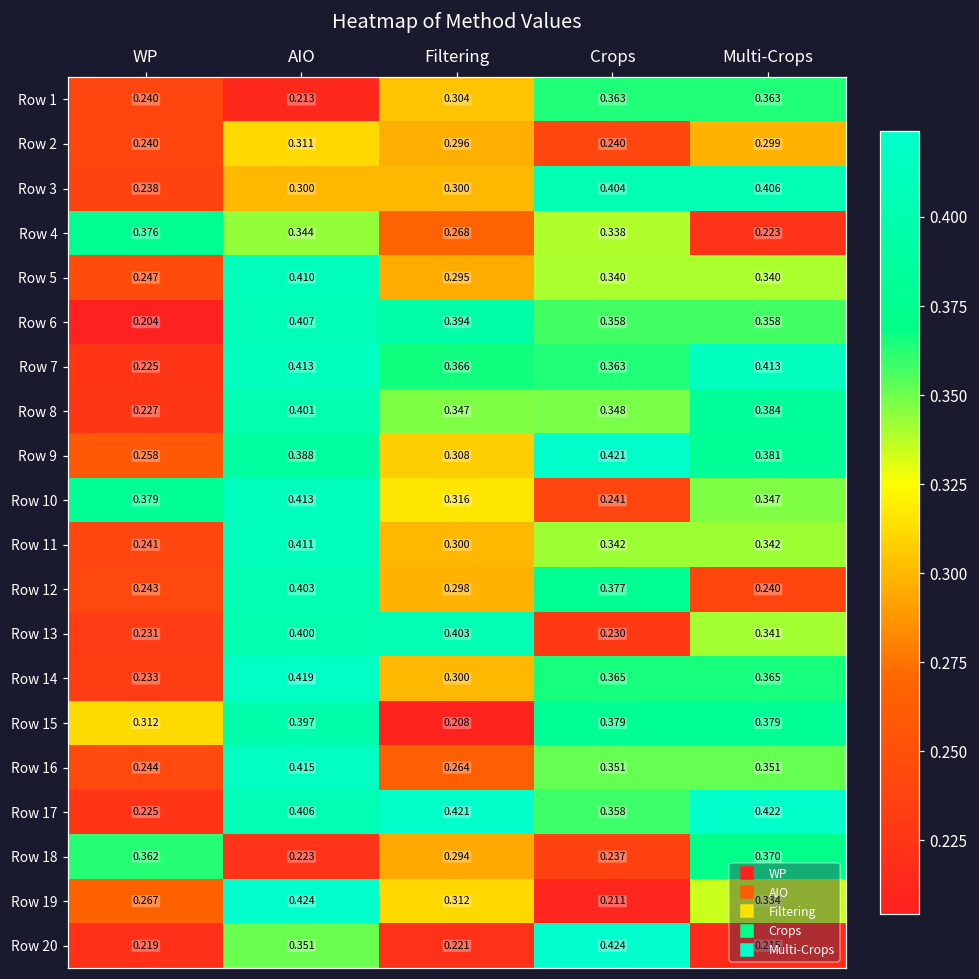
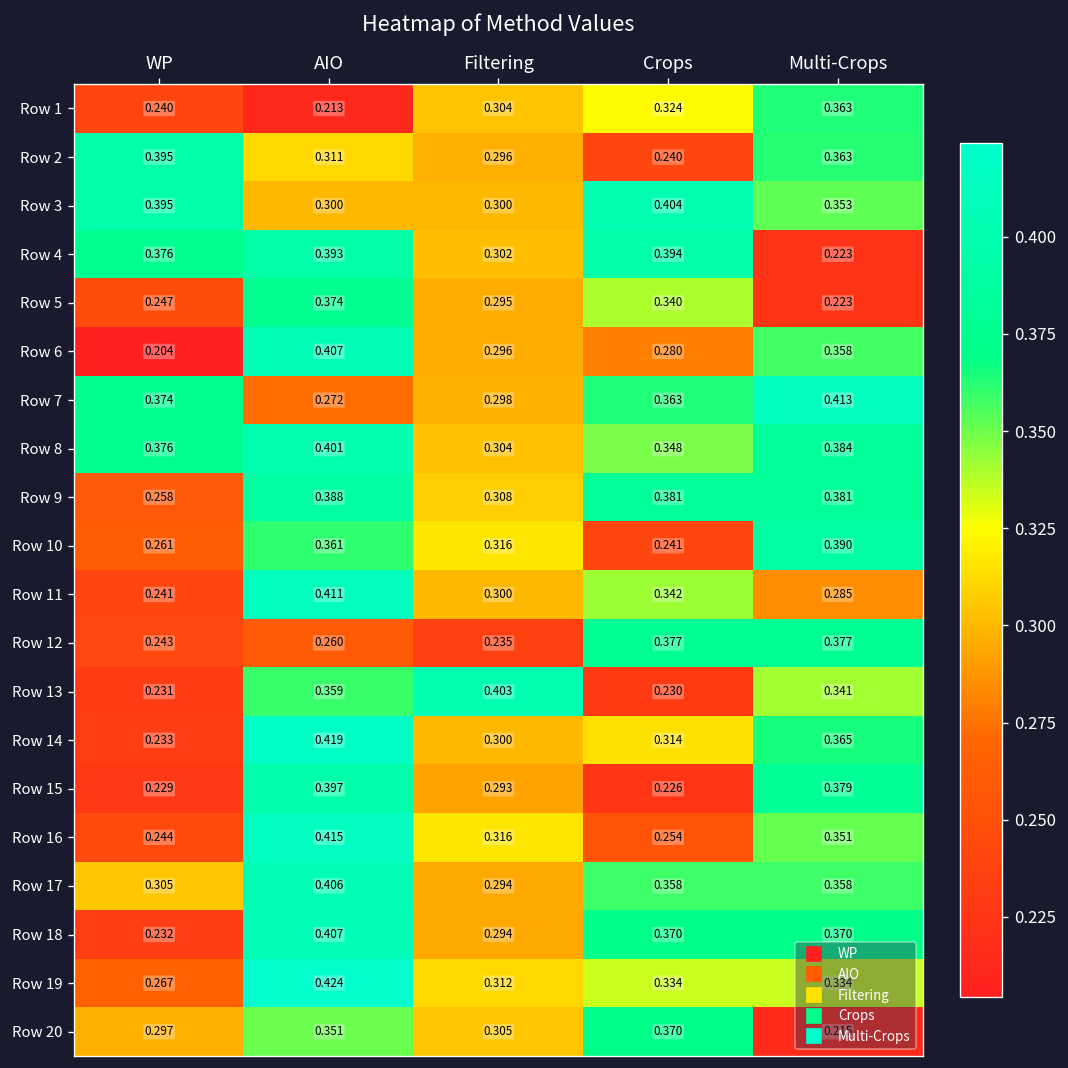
Row 1, Crops: 0.363 -> 0.324
Row 2, WP: 0.240 -> 0.395
Row 2, Multi-Crops: 0.299 -> 0.363
Row 3, WP: 0.238 -> 0.395
Row 3, Multi-Crops: 0.406 -> 0.353
Row 4, AIO: 0.344 -> 0.393
Row 4, Filtering: 0.268 -> 0.302
Row 4, Crops: 0.338 -> 0.394
Row 5, AIO: 0.410 -> 0.374
Row 5, Multi-Crops: 0.340 -> 0.223
Row 6, Filtering: 0.394 -> 0.296
Row 6, Crops: 0.358 -> 0.280
Row 7, WP: 0.225 -> 0.374
Row 7, AIO: 0.413 -> 0.272
Row 7, Filtering: 0.366 -> 0.298
Row 8, WP: 0.227 -> 0.376
Row 8, Filtering: 0.347 -> 0.304
Row 9, Crops: 0.421 -> 0.381
Row 10, WP: 0.379 -> 0.261
Row 10, AIO: 0.413 -> 0.361
Row 10, Multi-Crops: 0.347 -> 0.390
Row 11, Multi-Crops: 0.342 -> 0.285
Row 12, AIO: 0.403 -> 0.260
Row 12, Filtering: 0.298 -> 0.235
Row 12, Multi-Crops: 0.240 -> 0.377
Row 13, AIO: 0.400 -> 0.359
Row 14, Crops: 0.365 -> 0.314
Row 15, WP: 0.312 -> 0.229
Row 15, Filtering: 0.208 -> 0.293
Row 15, Crops: 0.379 -> 0.226
Row 16, Filtering: 0.264 -> 0.316
Row 16, Crops: 0.351 -> 0.254
Row 17, WP: 0.225 -> 0.305
Row 17, Filtering: 0.421 -> 0.294
Row 17, Multi-Crops: 0.422 -> 0.358
Row 18, WP: 0.362 -> 0.232
Row 18, AIO: 0.223 -> 0.407
Row 18, Crops: 0.237 -> 0.370
Row 19, Crops: 0.211 -> 0.334
Row 20, WP: 0.219 -> 0.297
Row 20, Filtering: 0.221 -> 0.305
Row 20, Crops: 0.424 -> 0.370
